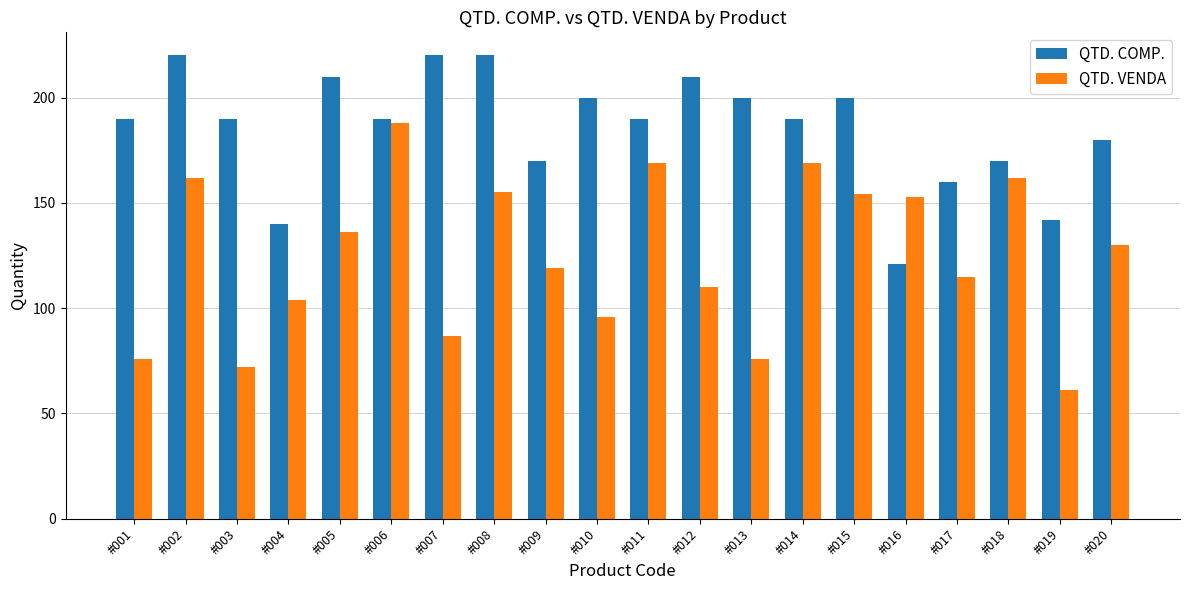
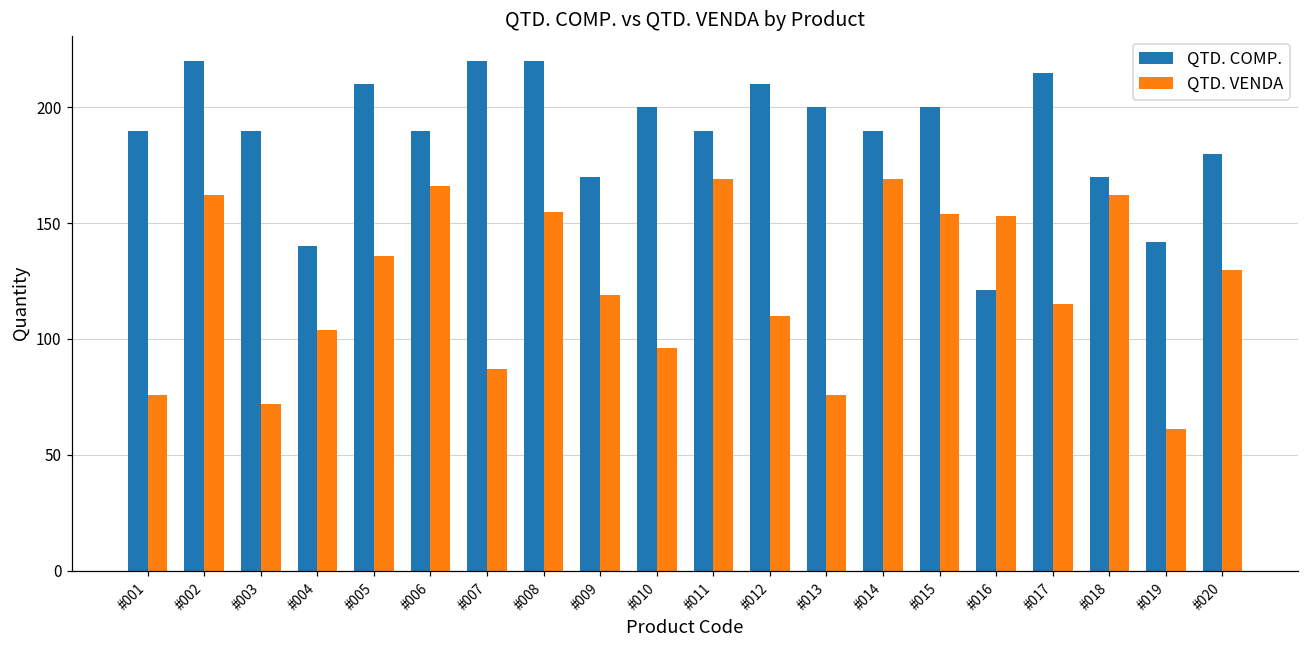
QTD. VENDA, #006: 188 -> 166
QTD. COMP., #017: 160 -> 215
